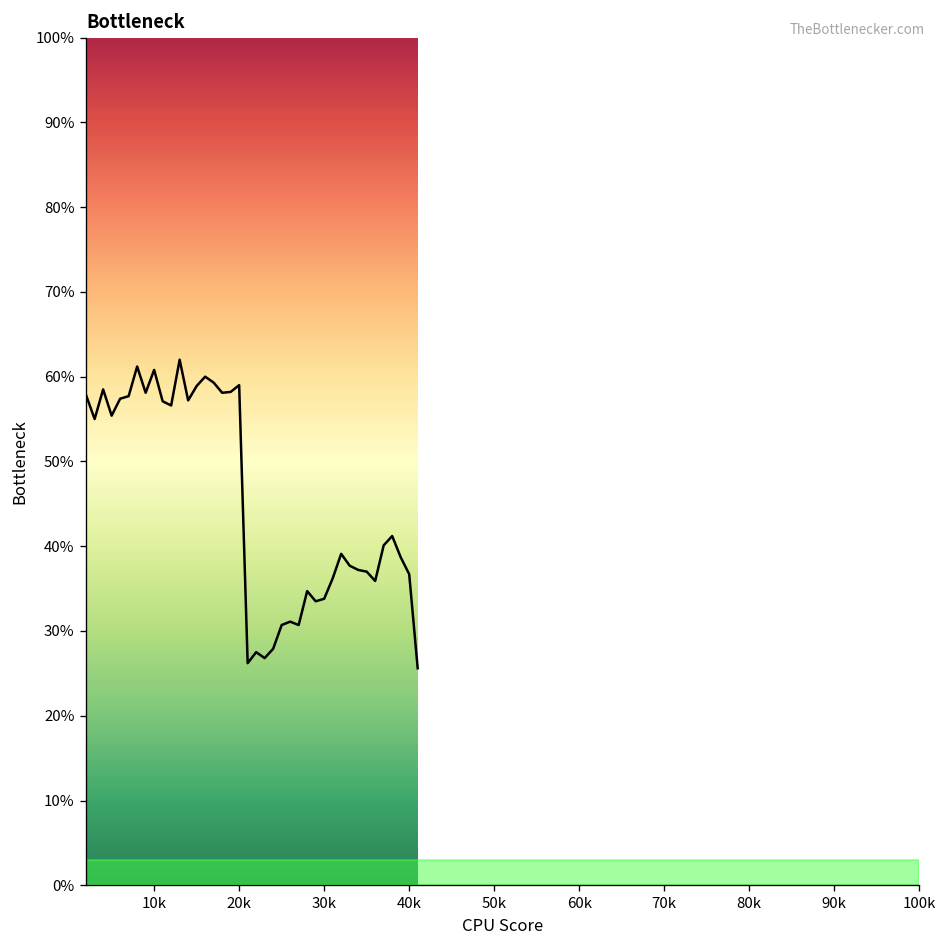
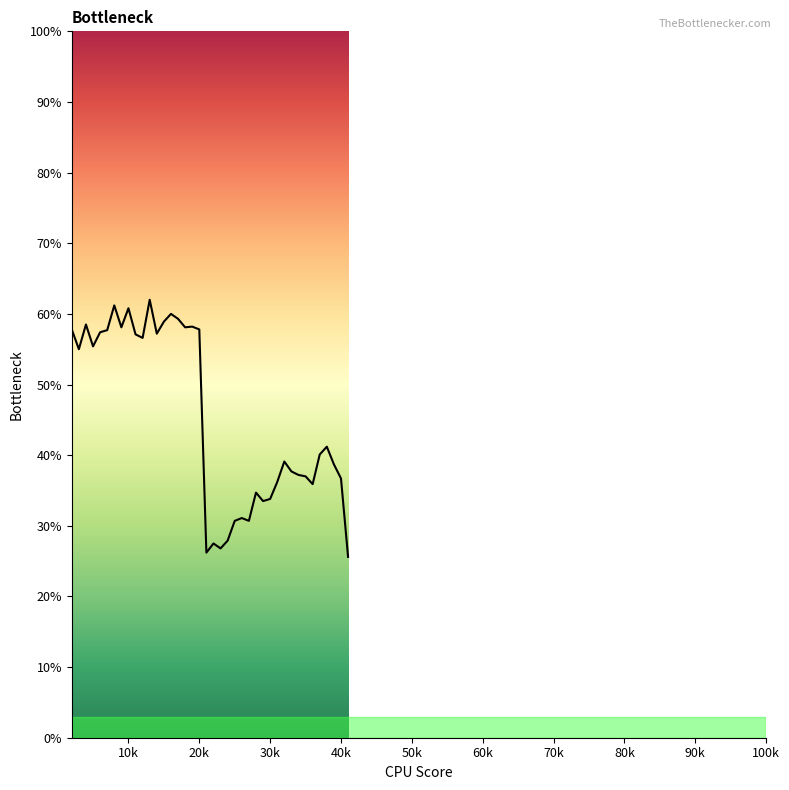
20k: 59% -> 58%
